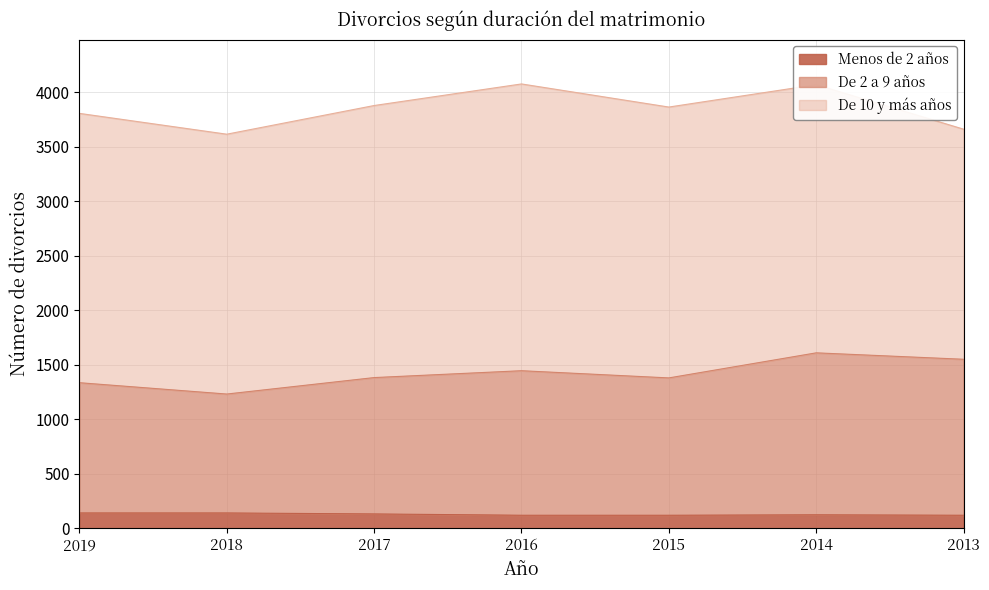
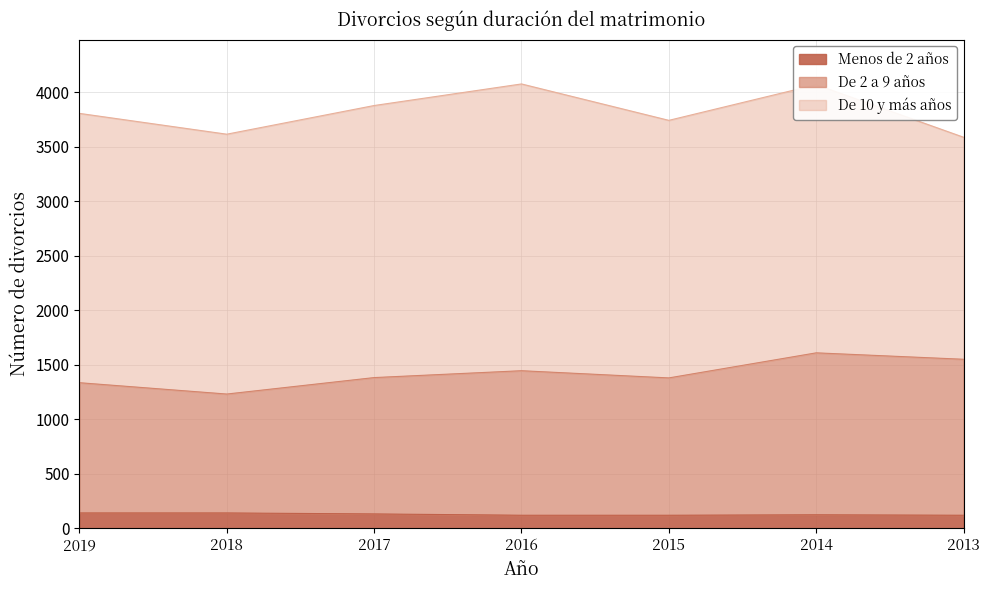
De 10 y más años, 2015: 2490 -> 2360
De 10 y más años, 2013: 2110 -> 2040
